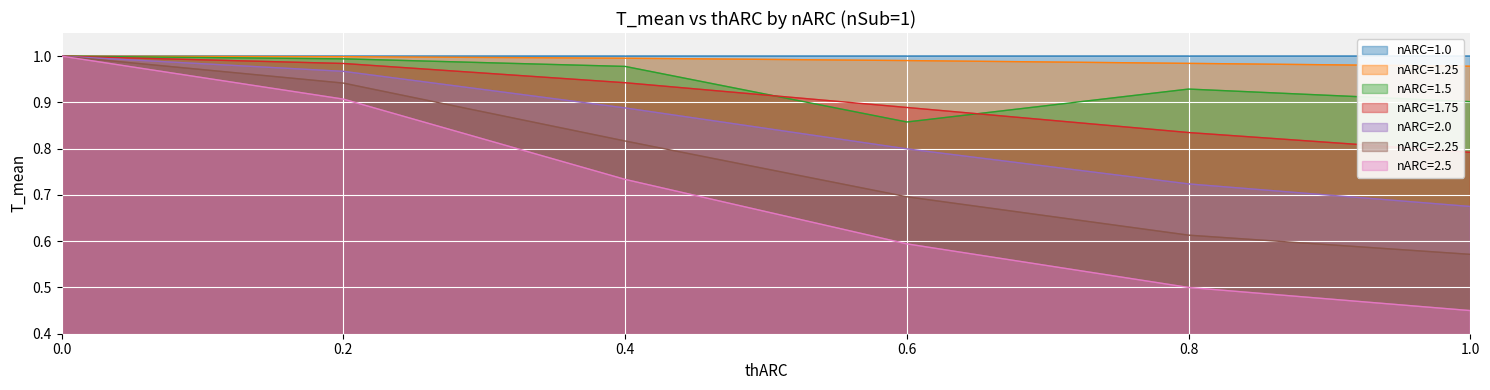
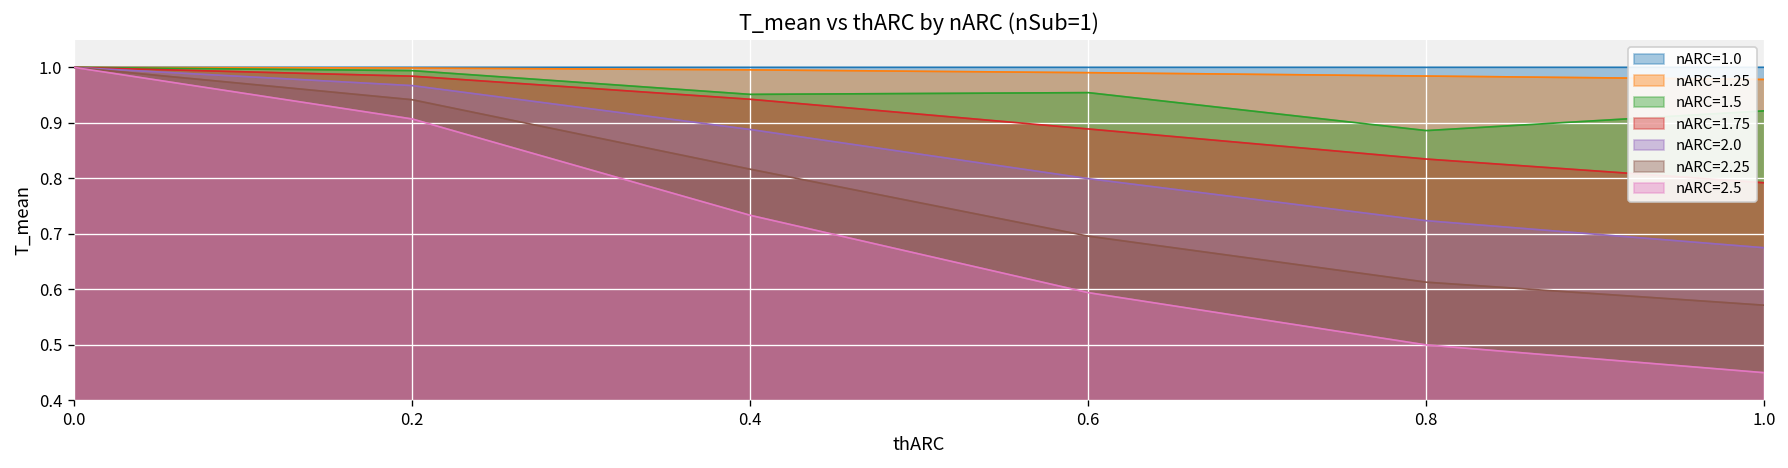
nARC=1.5, 0.4: 0.98 -> 0.95
nARC=1.5, 0.6: 0.86 -> 0.95
nARC=1.5, 0.8: 0.93 -> 0.89
nARC=1.5, 1.0: 0.90 -> 0.92
